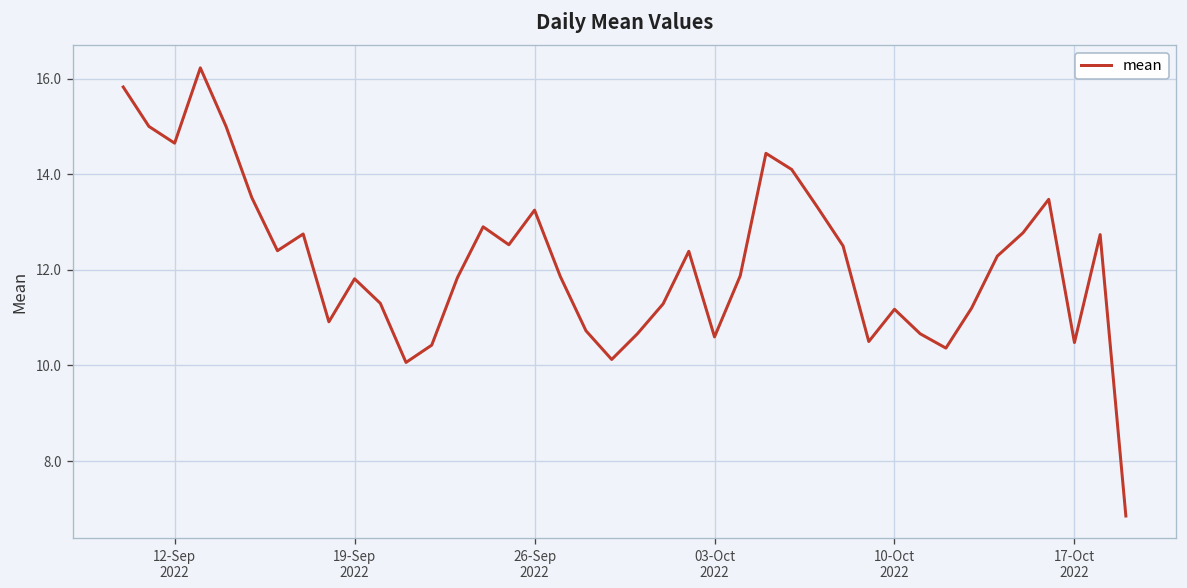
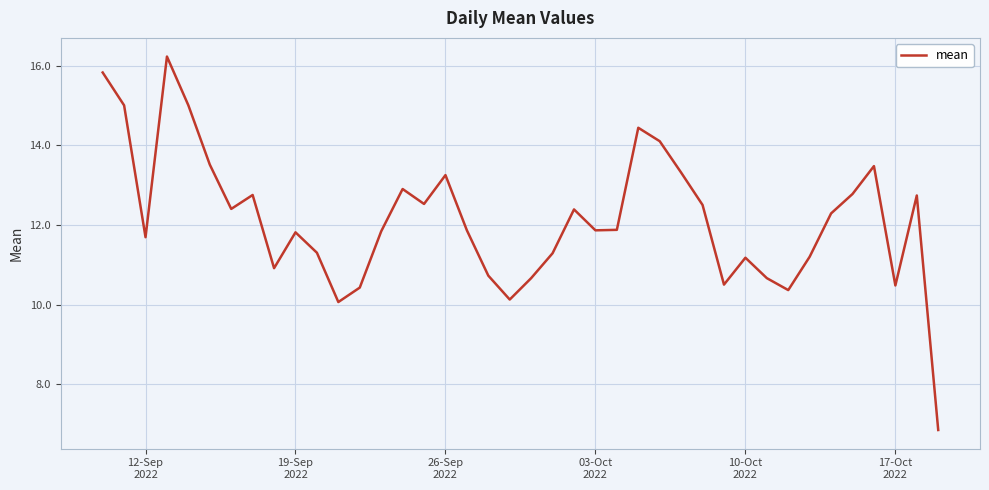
12-Sep 2022: 14.7 -> 11.7
03-Oct 2022: 10.6 -> 11.9
